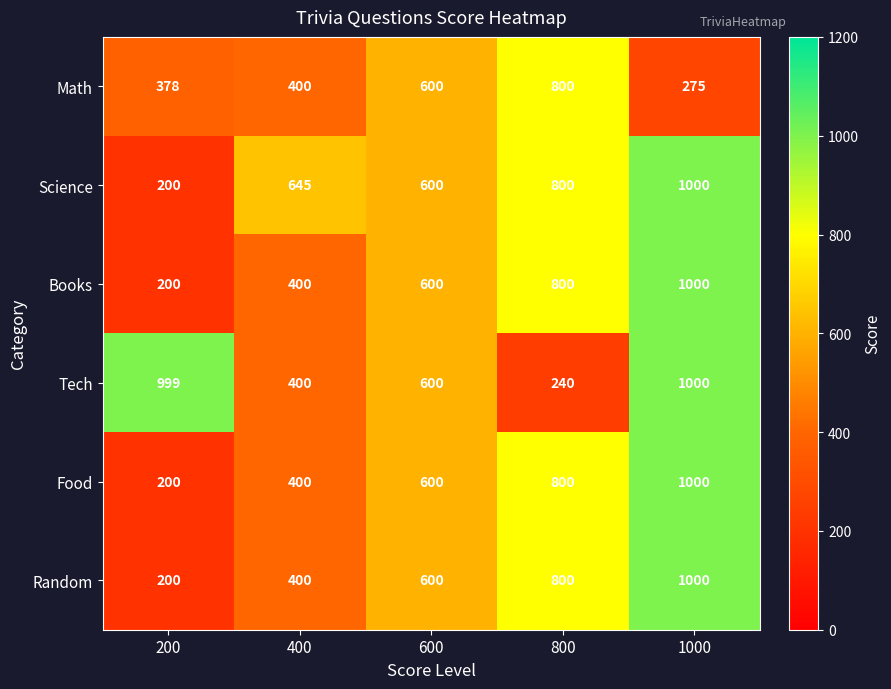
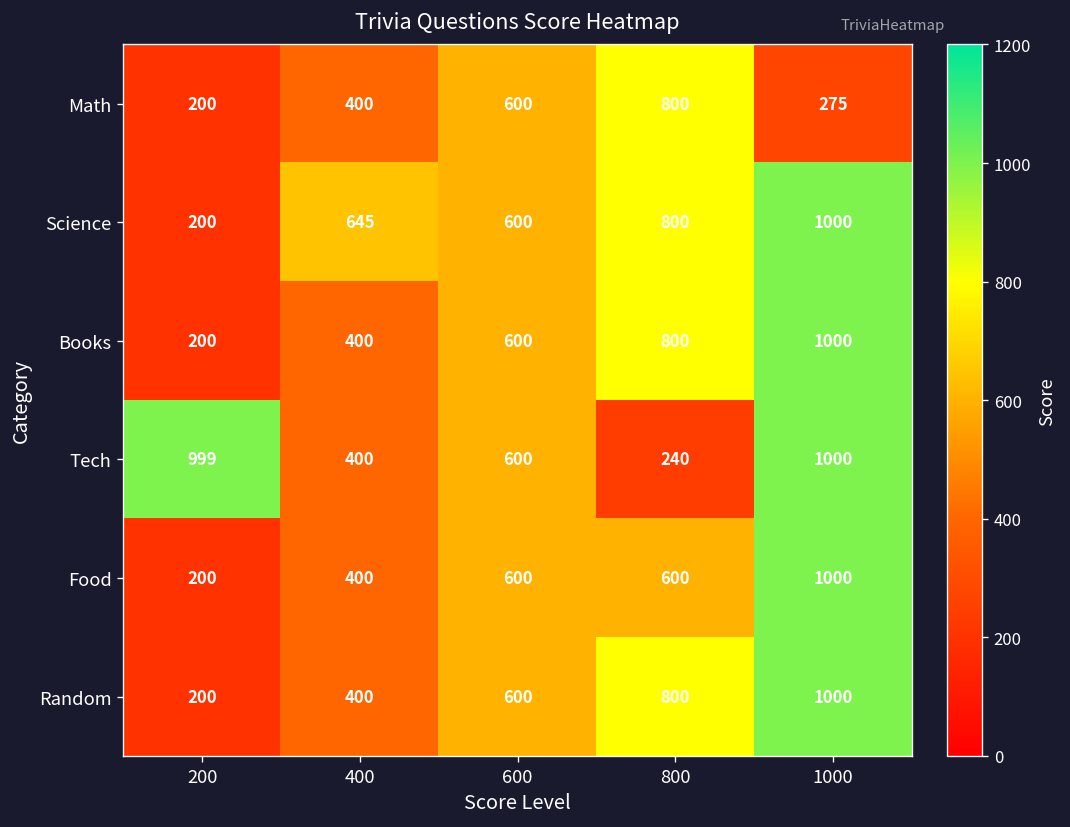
Math, 200: 378 -> 200
Food, 800: 800 -> 600
